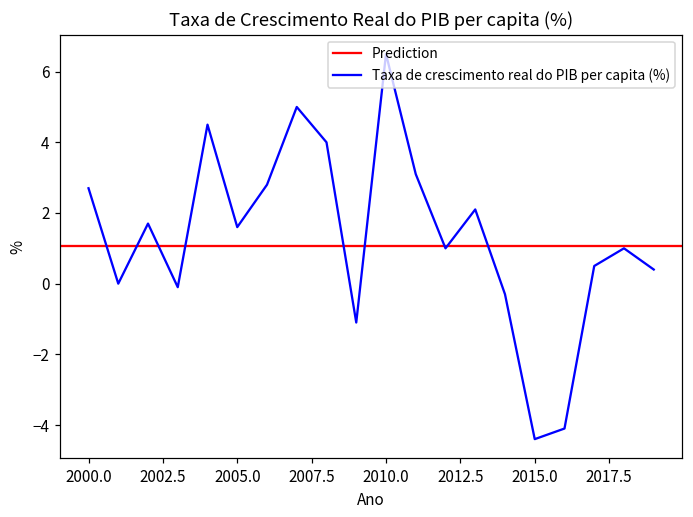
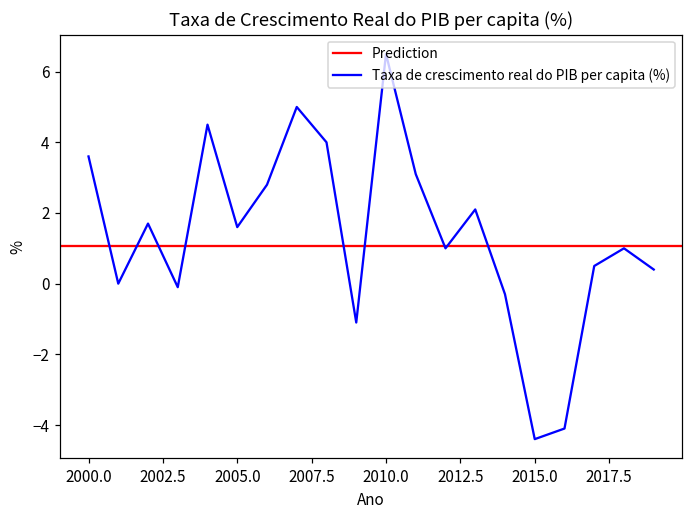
2000.0: 2.7 -> 3.6
